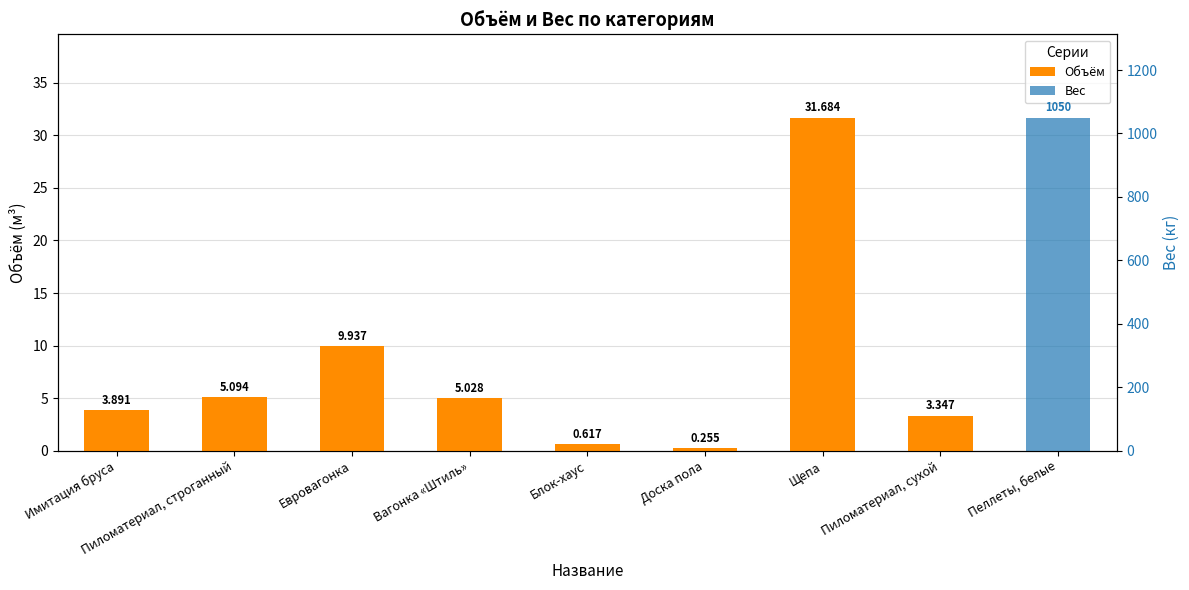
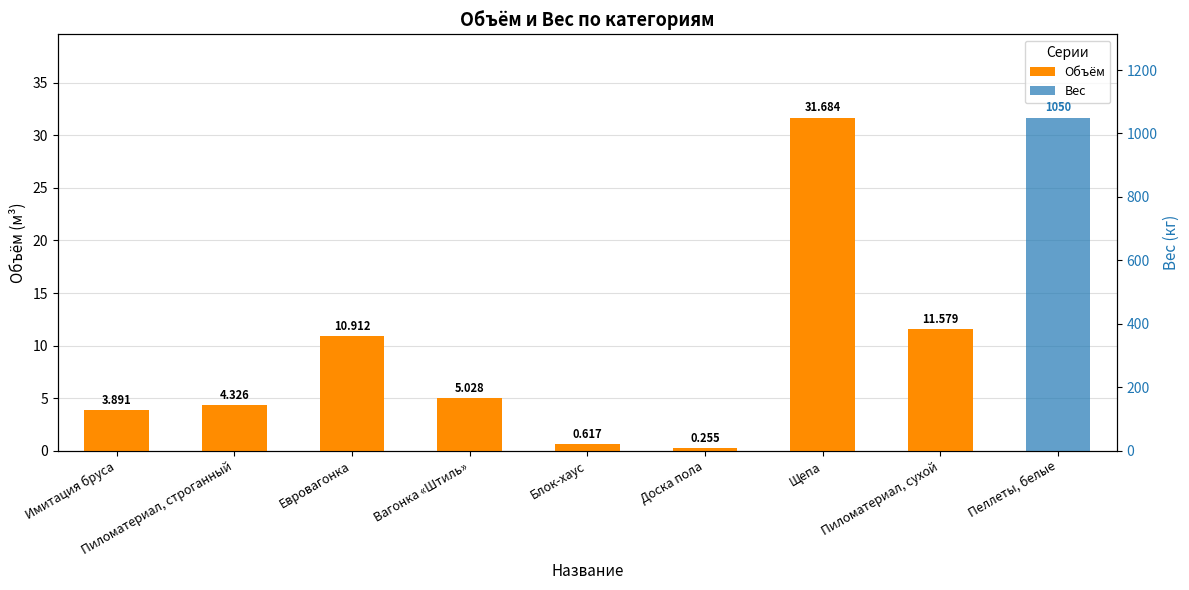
Объём, Пиломатериал, строганный: 5.094 -> 4.326
Объём, Евровагонка: 9.937 -> 10.912
Объём, Пиломатериал, сухой: 3.347 -> 11.579
